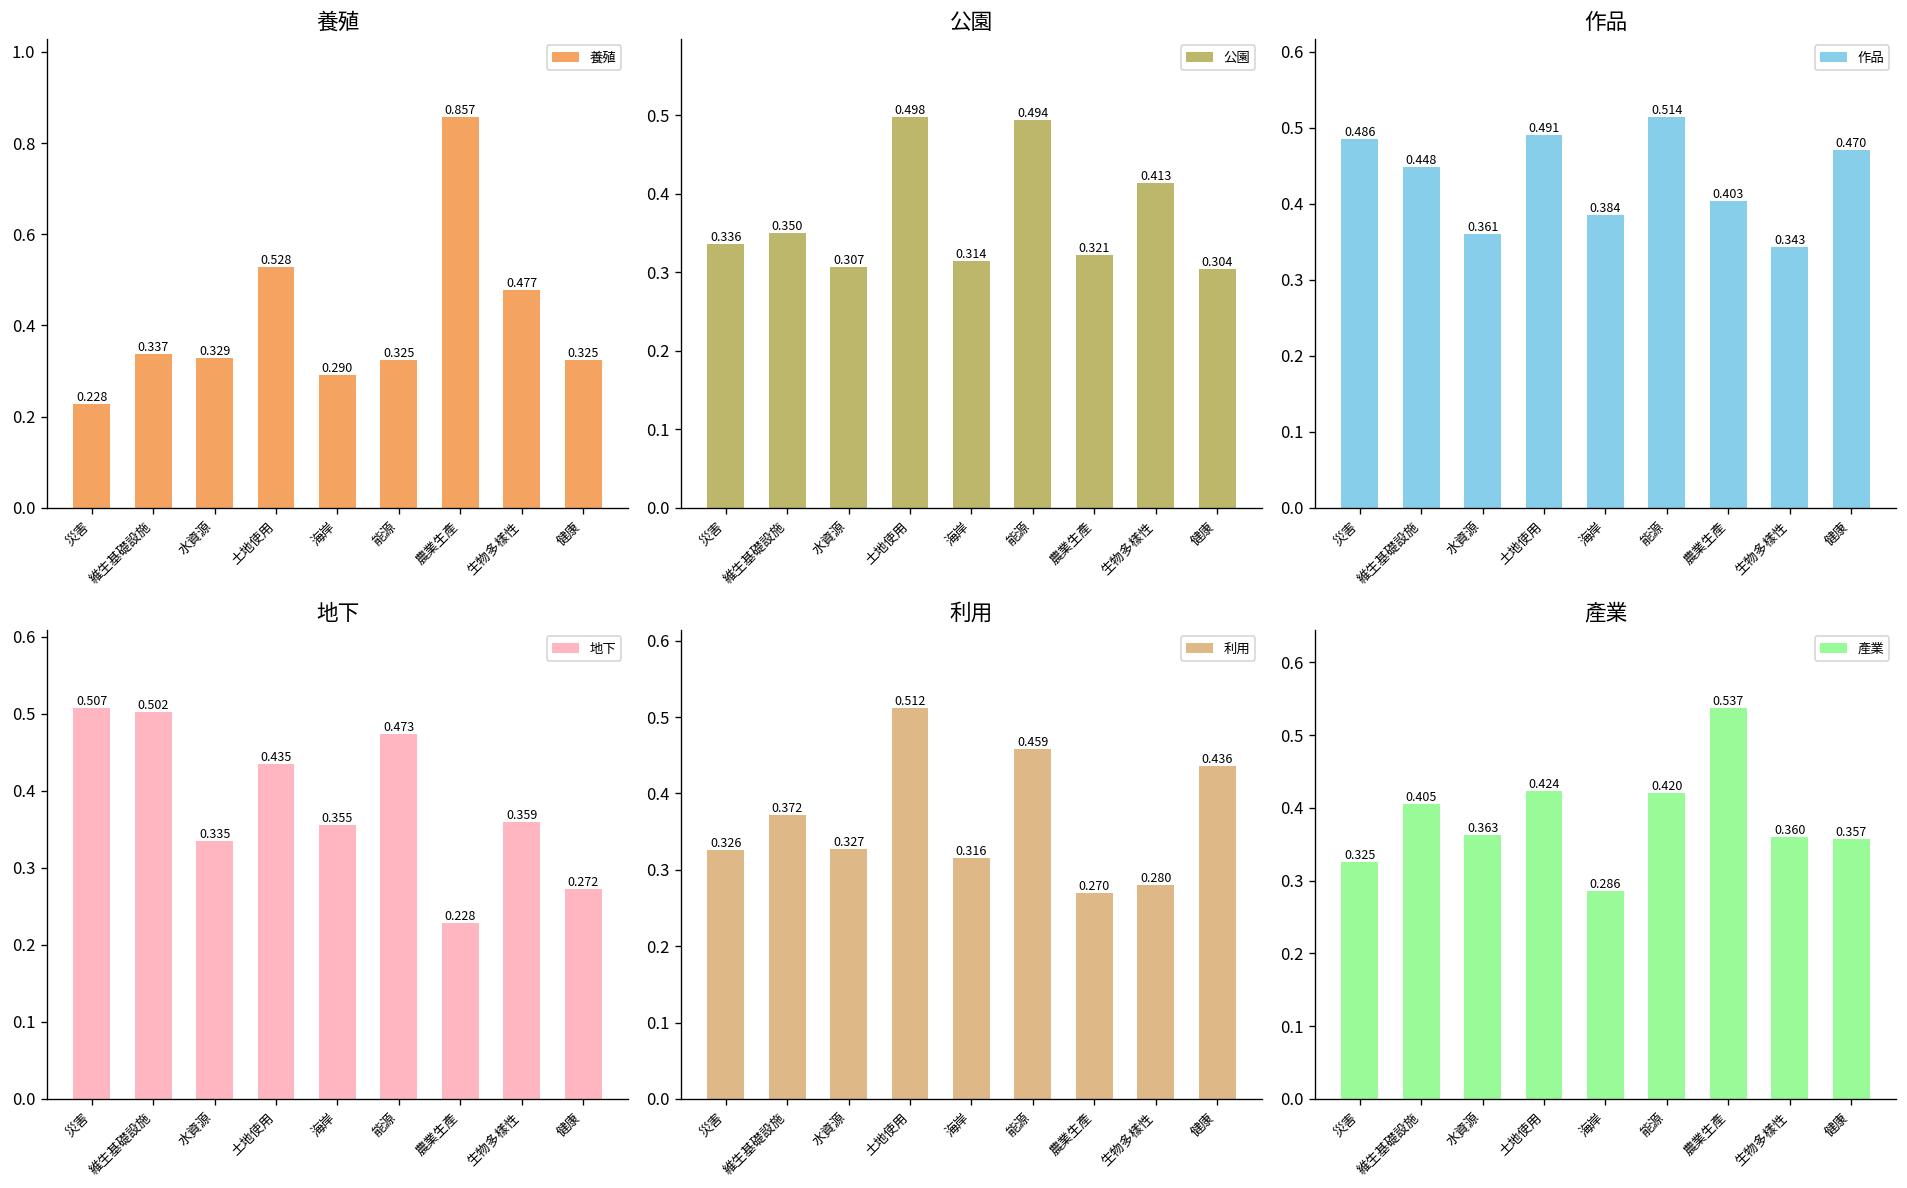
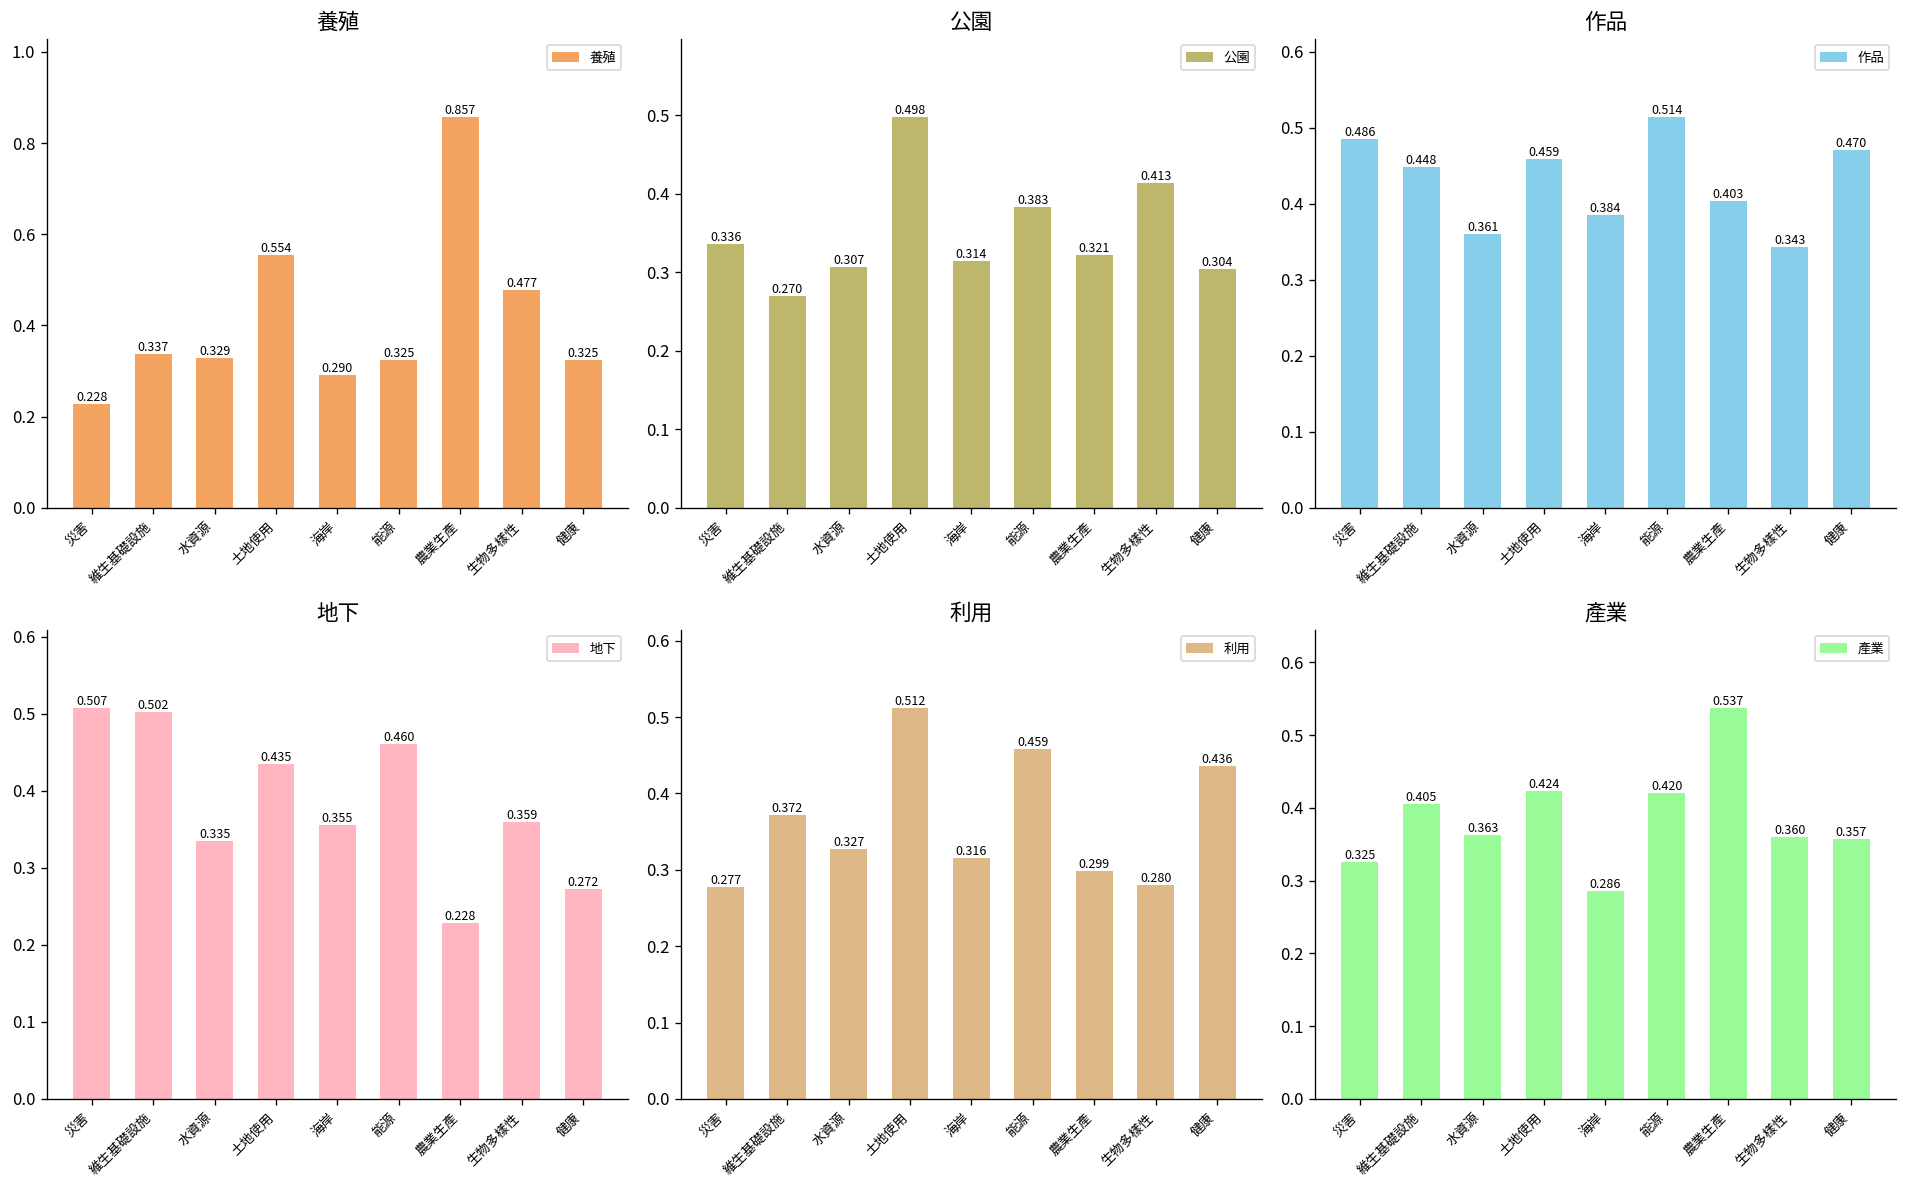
養殖, 土地使用: 0.528 -> 0.554
公園, 維生基礎設施: 0.350 -> 0.270
公園, 能源: 0.494 -> 0.383
作品, 土地使用: 0.491 -> 0.459
地下, 能源: 0.473 -> 0.460
利用, 災害: 0.326 -> 0.277
利用, 農業生產: 0.270 -> 0.299
